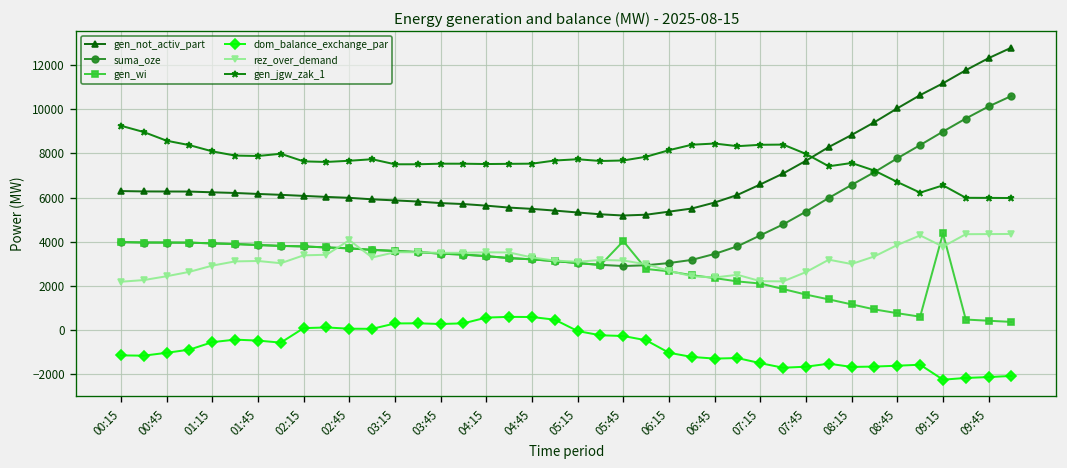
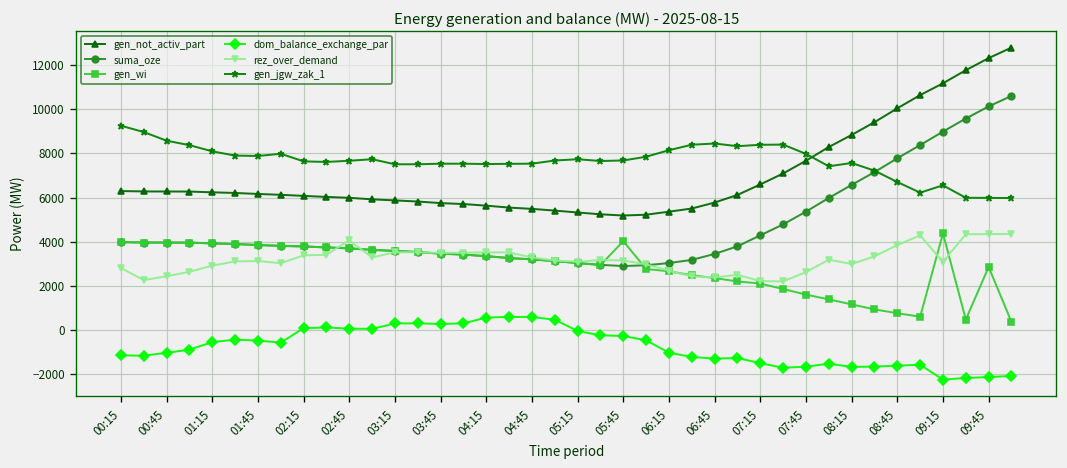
rez_over_demand, 00:15: 2200 -> 2800
rez_over_demand, 09:15: 3800 -> 3100
gen_wi, 09:45: 400 -> 2900
